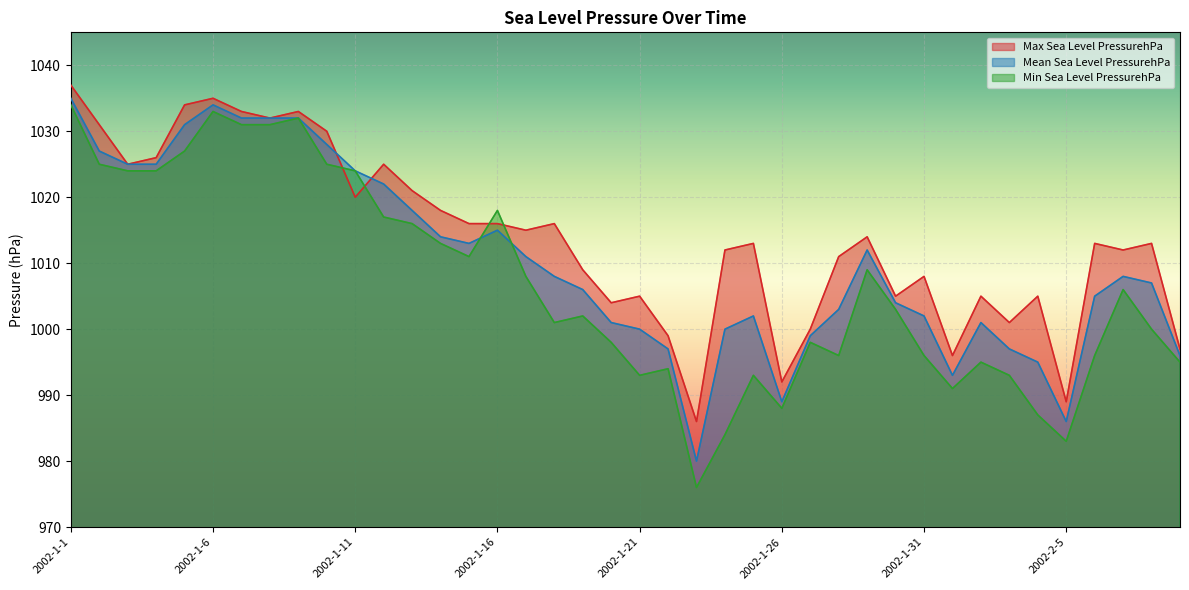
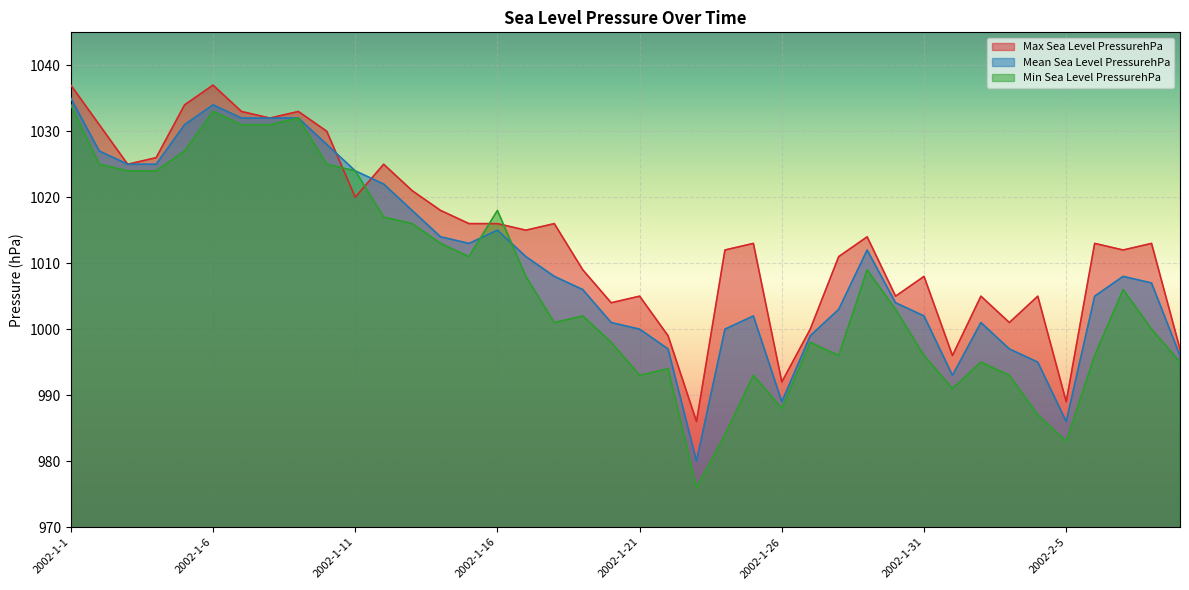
Max Sea Level PressurehPa, 2002-1-6: 1035 -> 1037
